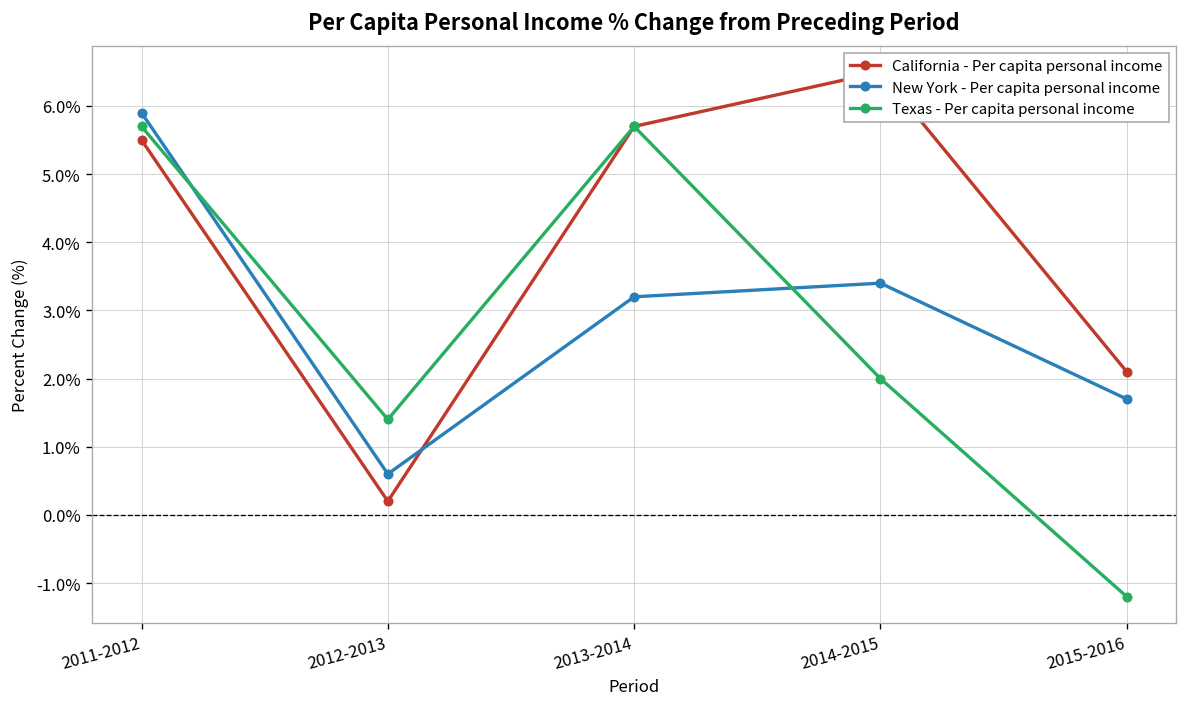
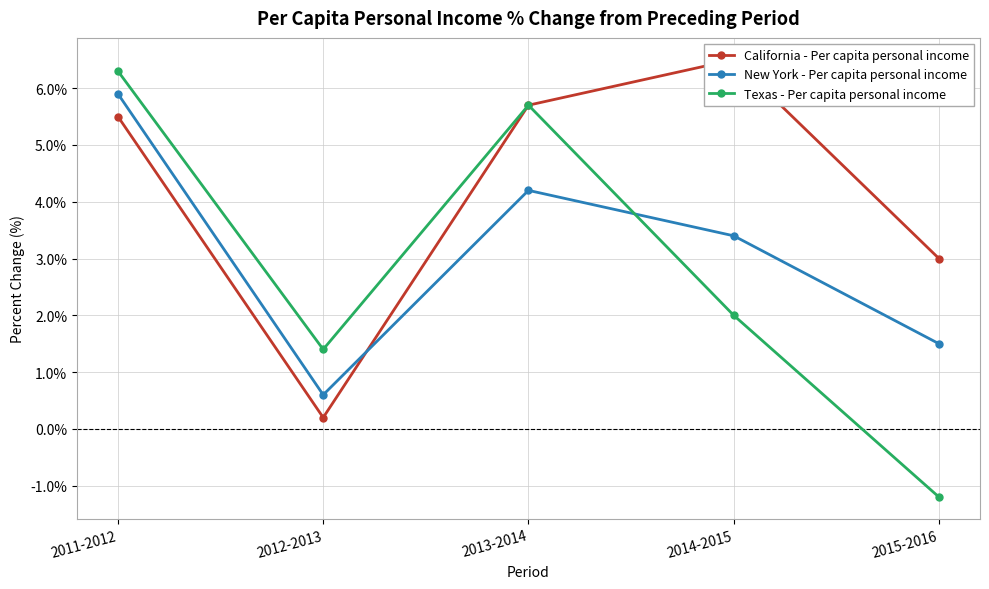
Texas - Per capita personal income, 2011-2012: 5.7% -> 6.3%
New York - Per capita personal income, 2013-2014: 3.2% -> 4.2%
California - Per capita personal income, 2015-2016: 2.1% -> 3.0%
New York - Per capita personal income, 2015-2016: 1.7% -> 1.5%
